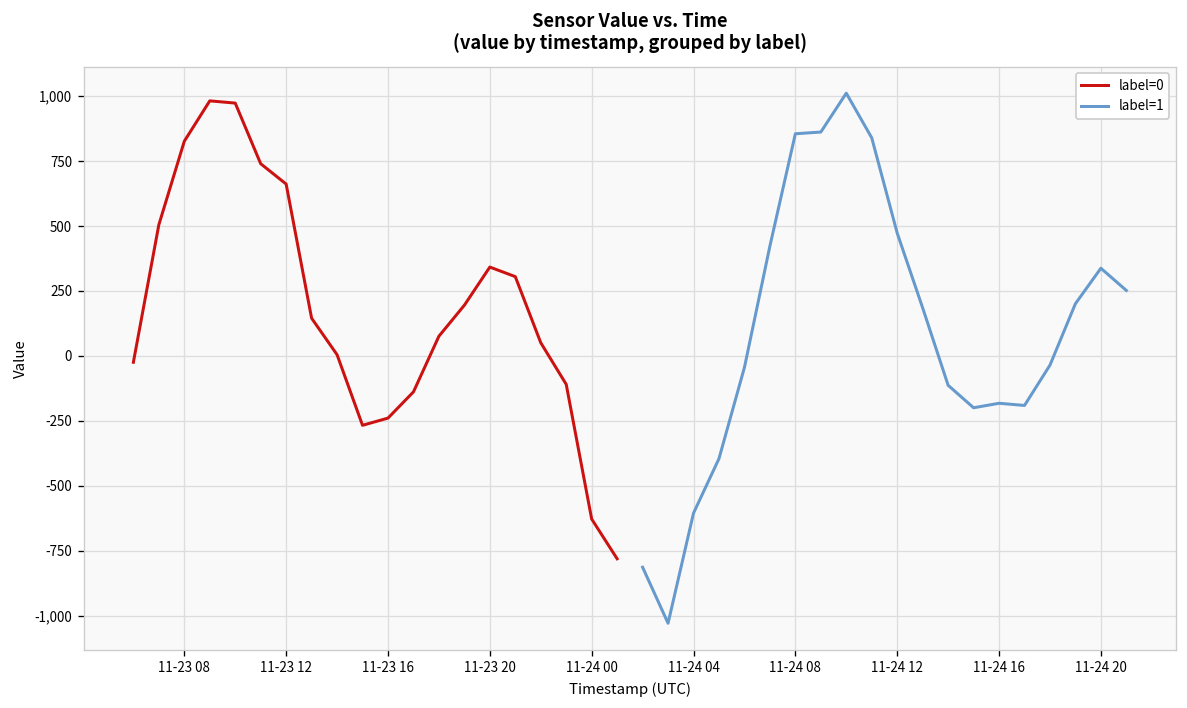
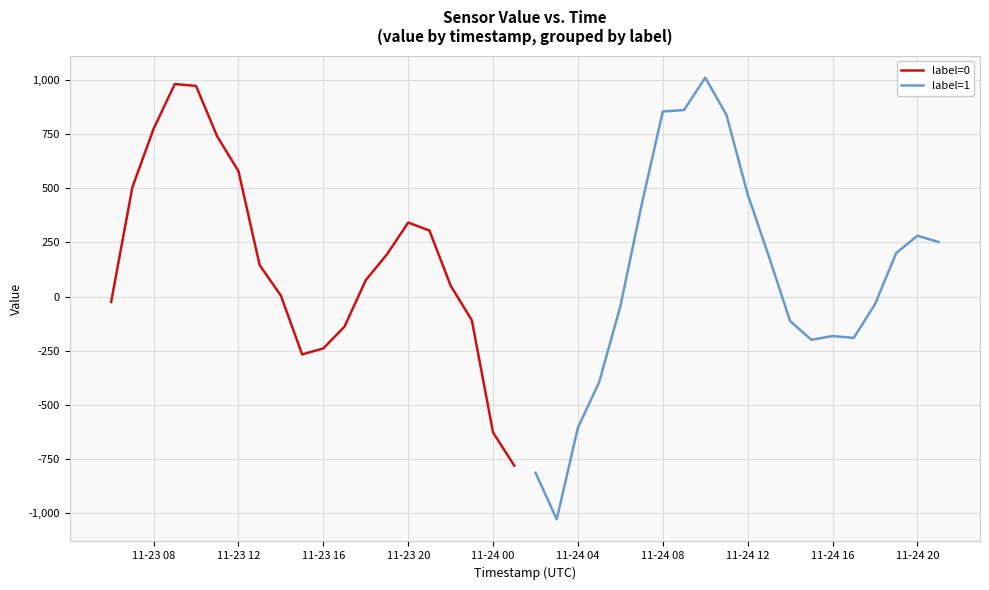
label=0, 11-23 08: 830 -> 780
label=0, 11-23 12: 660 -> 580
label=1, 11-24 20: 340 -> 280
